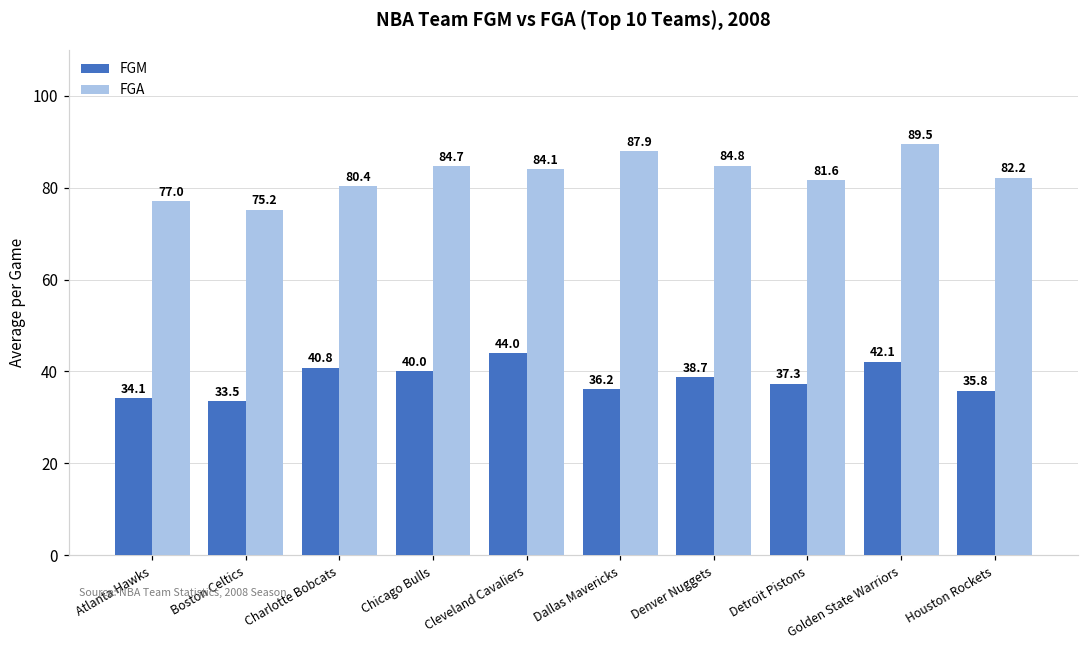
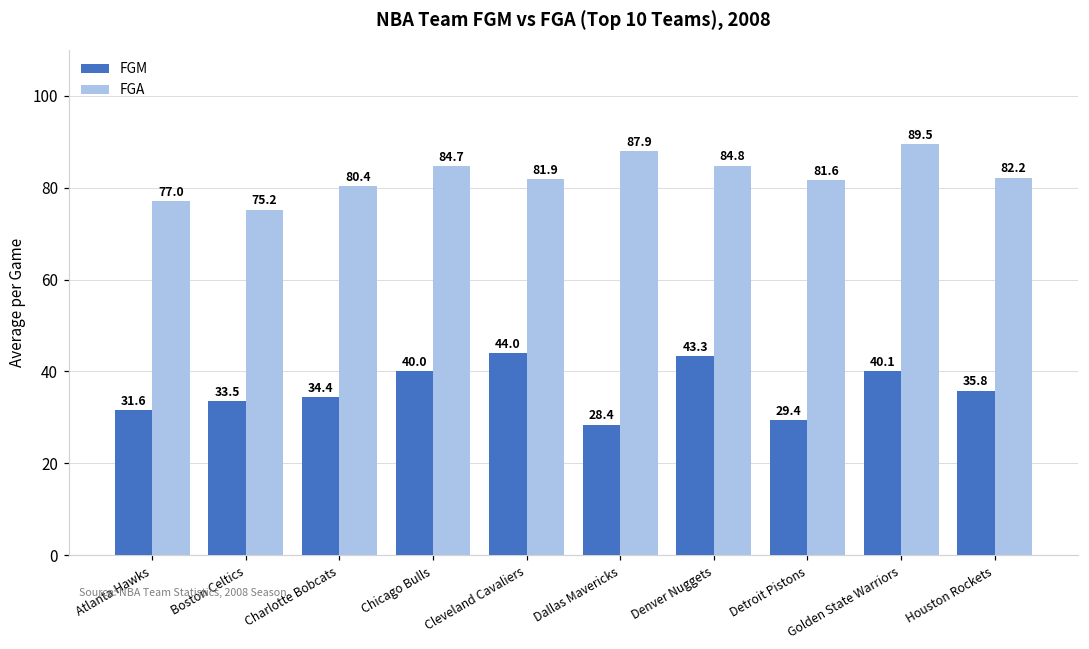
FGM, Atlanta Hawks: 34.1 -> 31.6
FGM, Charlotte Bobcats: 40.8 -> 34.4
FGA, Cleveland Cavaliers: 84.1 -> 81.9
FGM, Dallas Mavericks: 36.2 -> 28.4
FGM, Denver Nuggets: 38.7 -> 43.3
FGM, Detroit Pistons: 37.3 -> 29.4
FGM, Golden State Warriors: 42.1 -> 40.1
